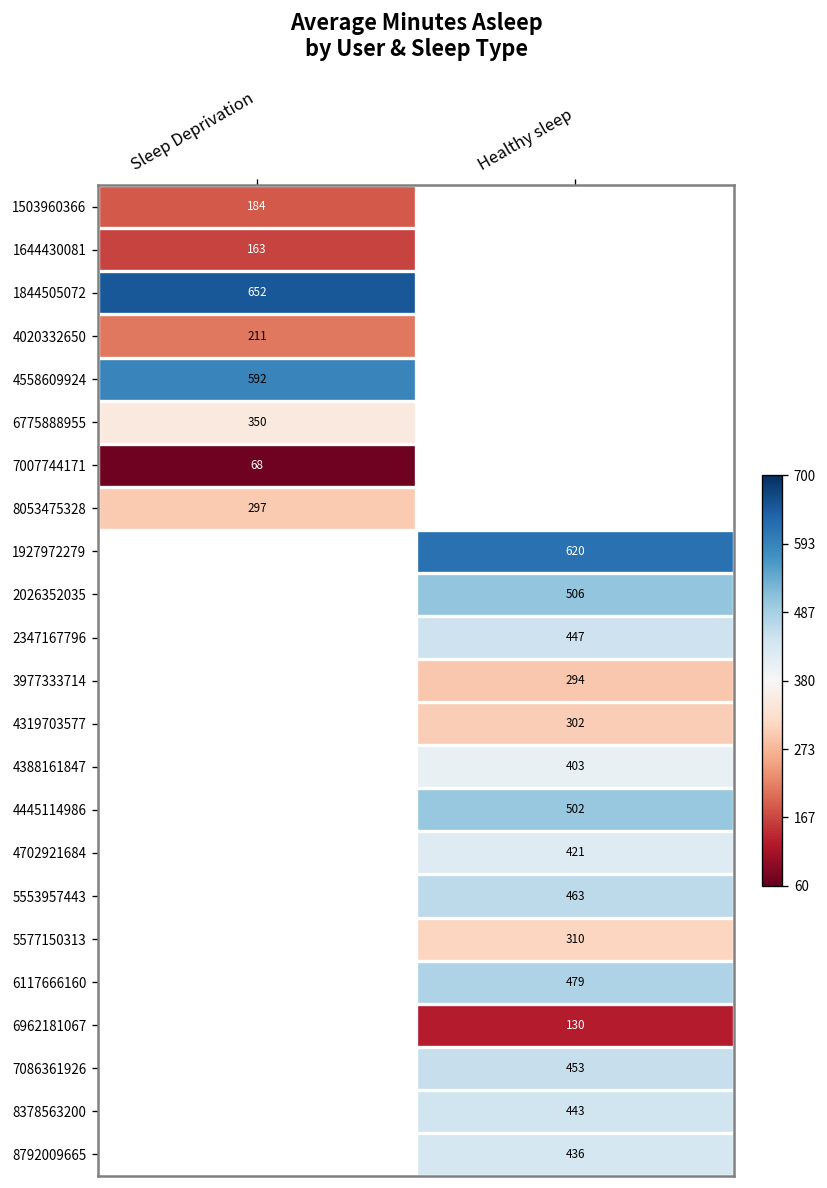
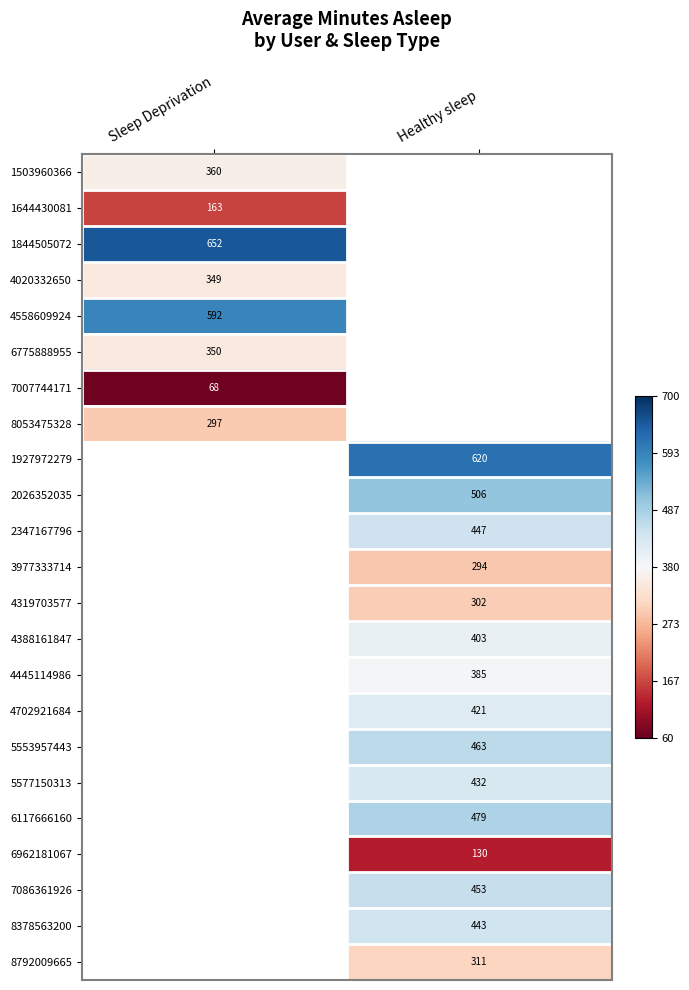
1503960366, Sleep Deprivation: 184 -> 360
4020332650, Sleep Deprivation: 211 -> 349
4445114986, Healthy sleep: 502 -> 385
5577150313, Healthy sleep: 310 -> 432
8792009665, Healthy sleep: 436 -> 311
